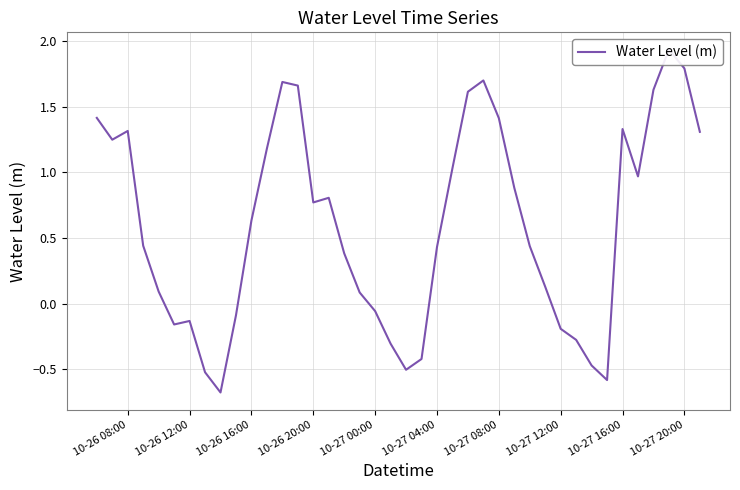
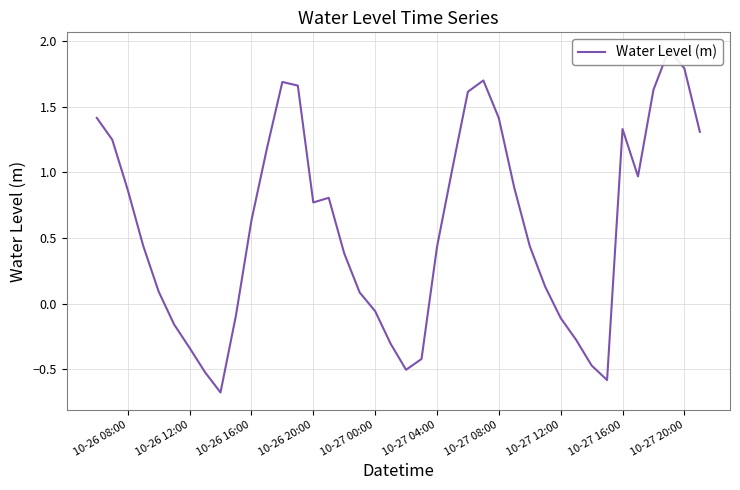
10-26 08:00: 1.31 -> 0.87
10-26 12:00: -0.13 -> -0.34
10-27 12:00: -0.19 -> -0.11
